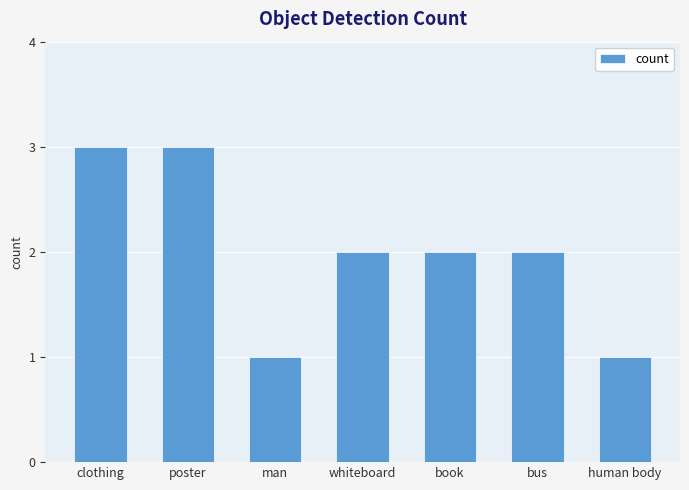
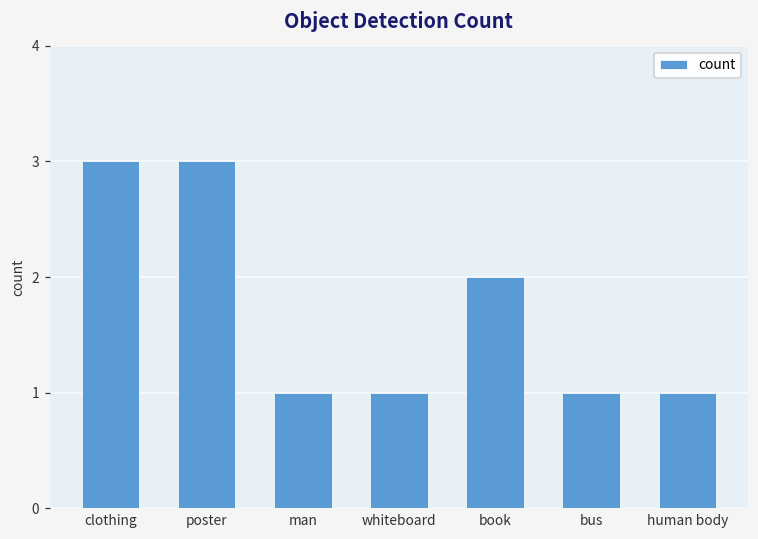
whiteboard: 2 -> 1
bus: 2 -> 1
